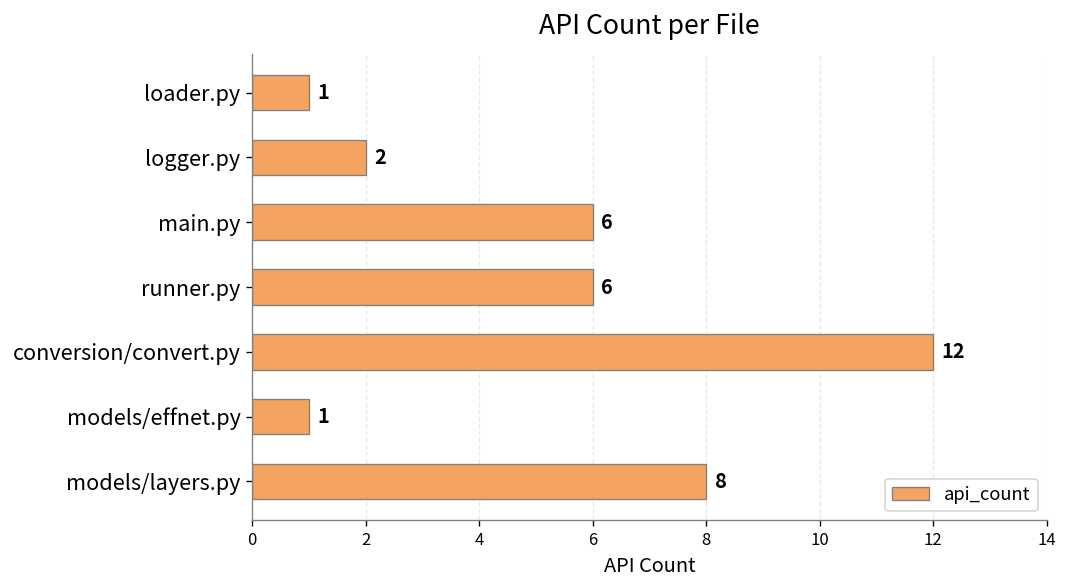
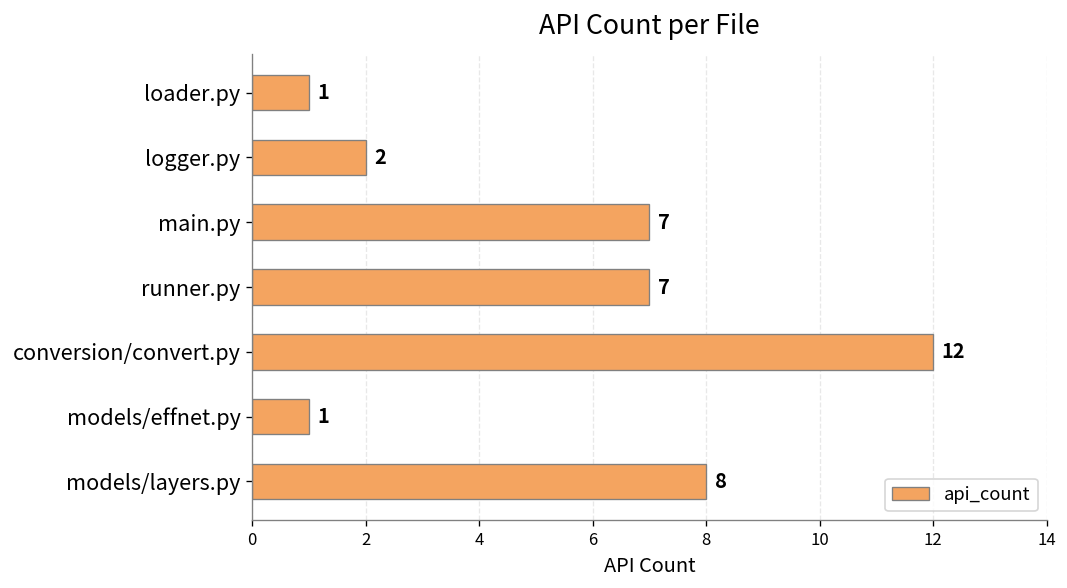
main.py: 6 -> 7
runner.py: 6 -> 7
